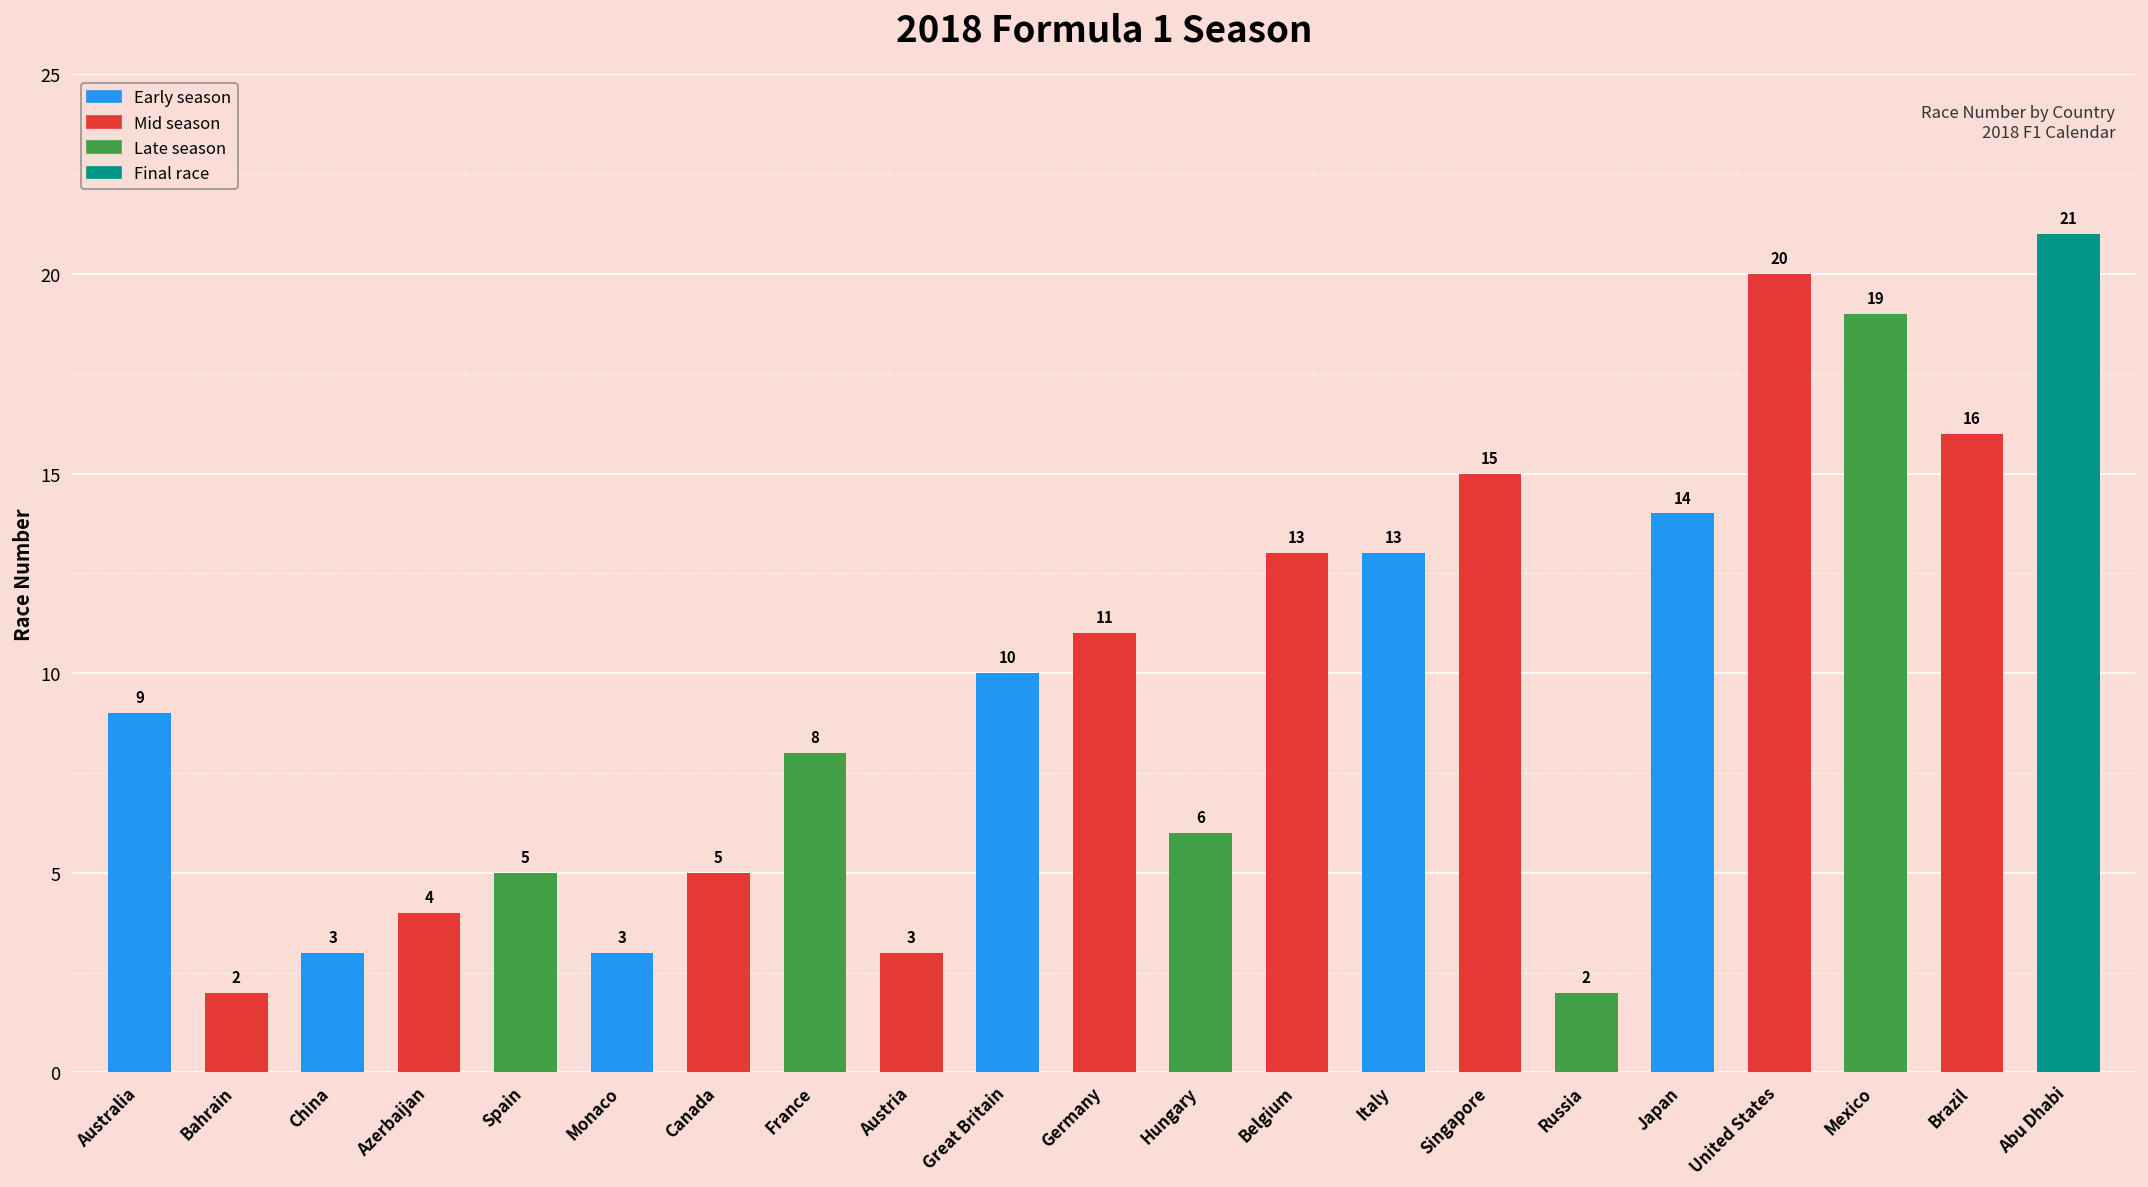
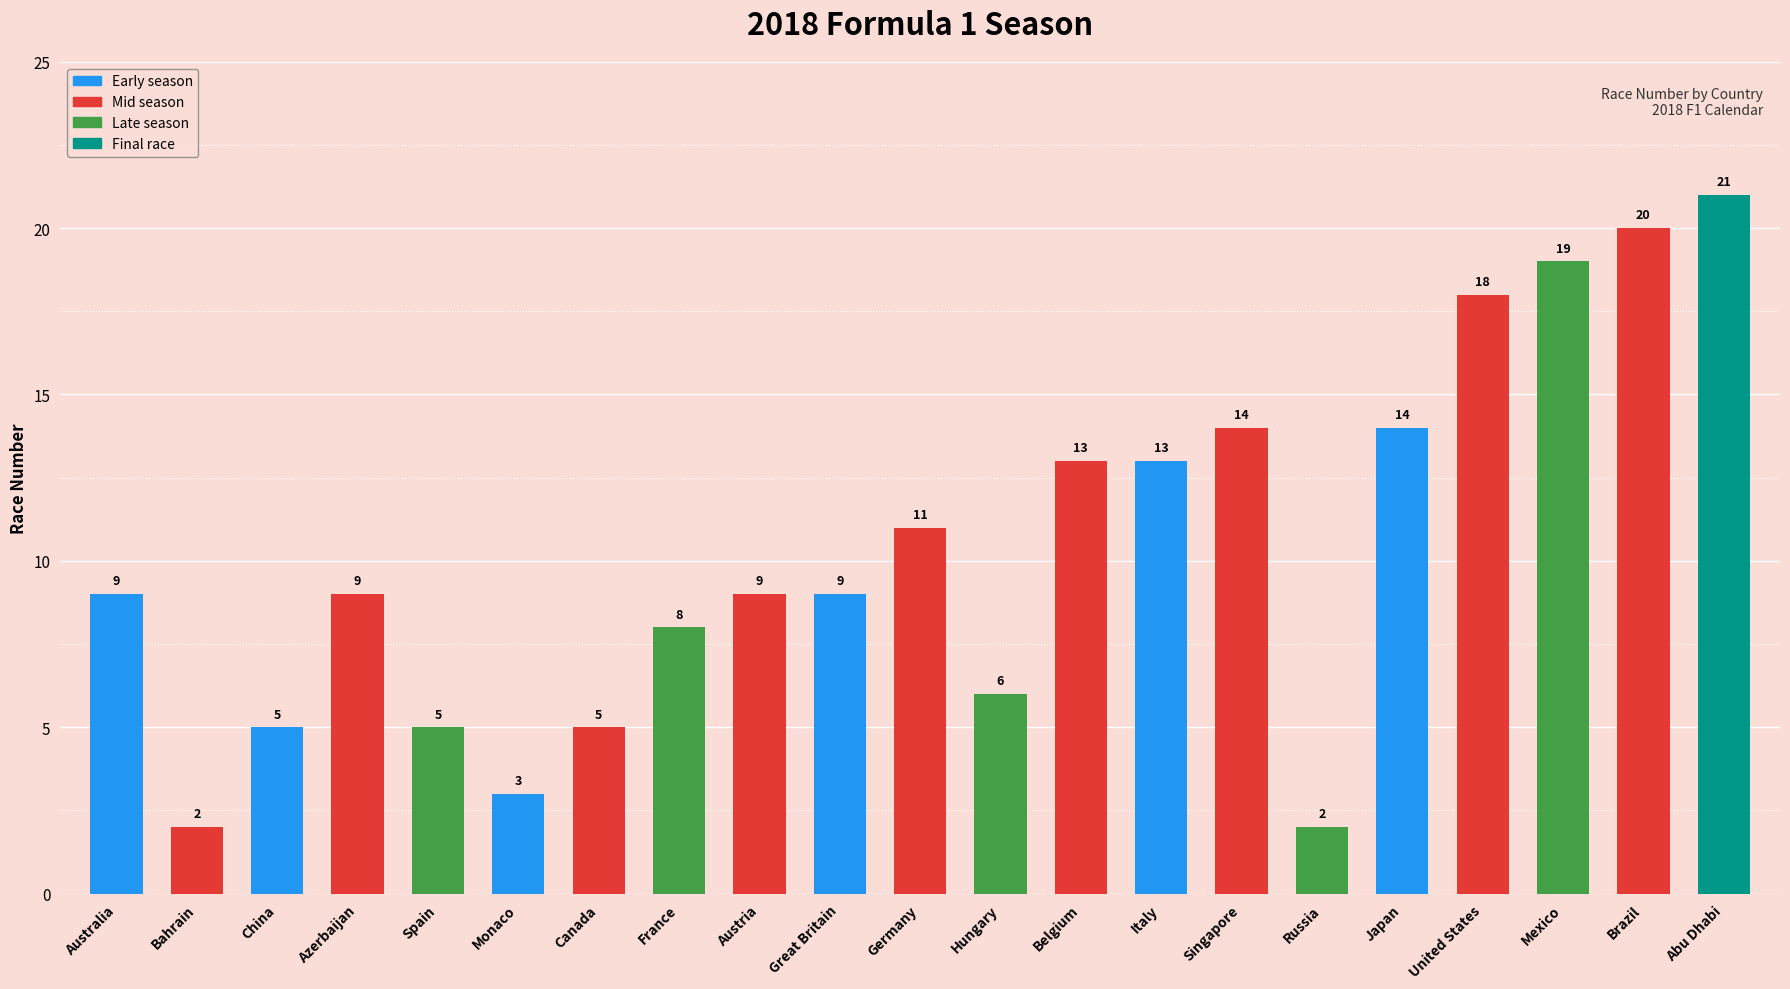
China: 3 -> 5
Azerbaijan: 4 -> 9
Austria: 3 -> 9
Great Britain: 10 -> 9
Singapore: 15 -> 14
United States: 20 -> 18
Brazil: 16 -> 20
